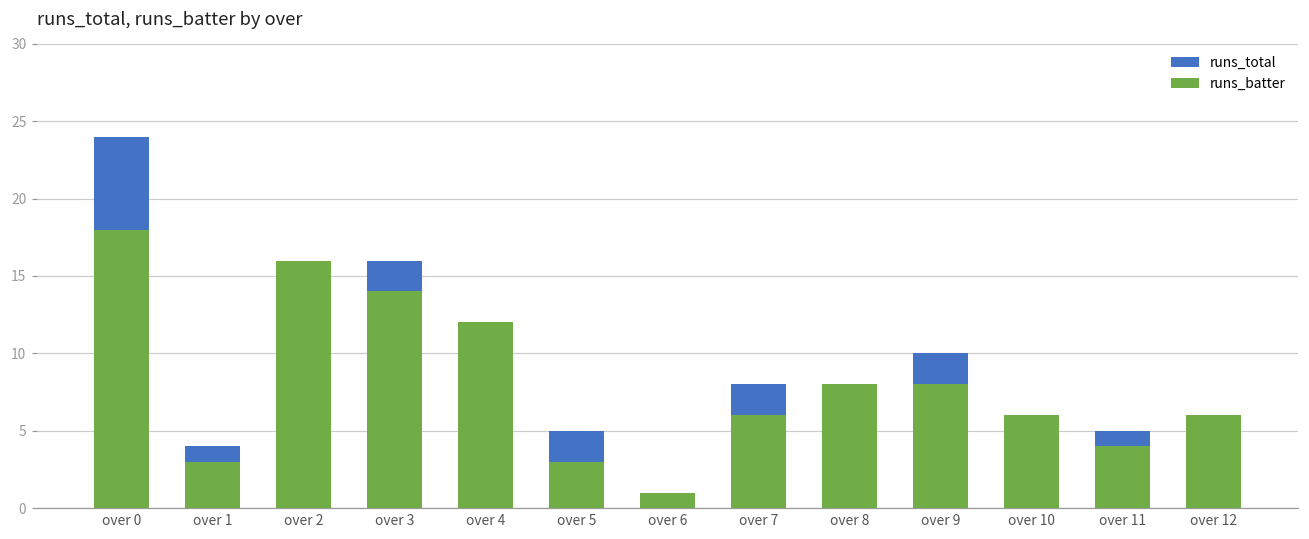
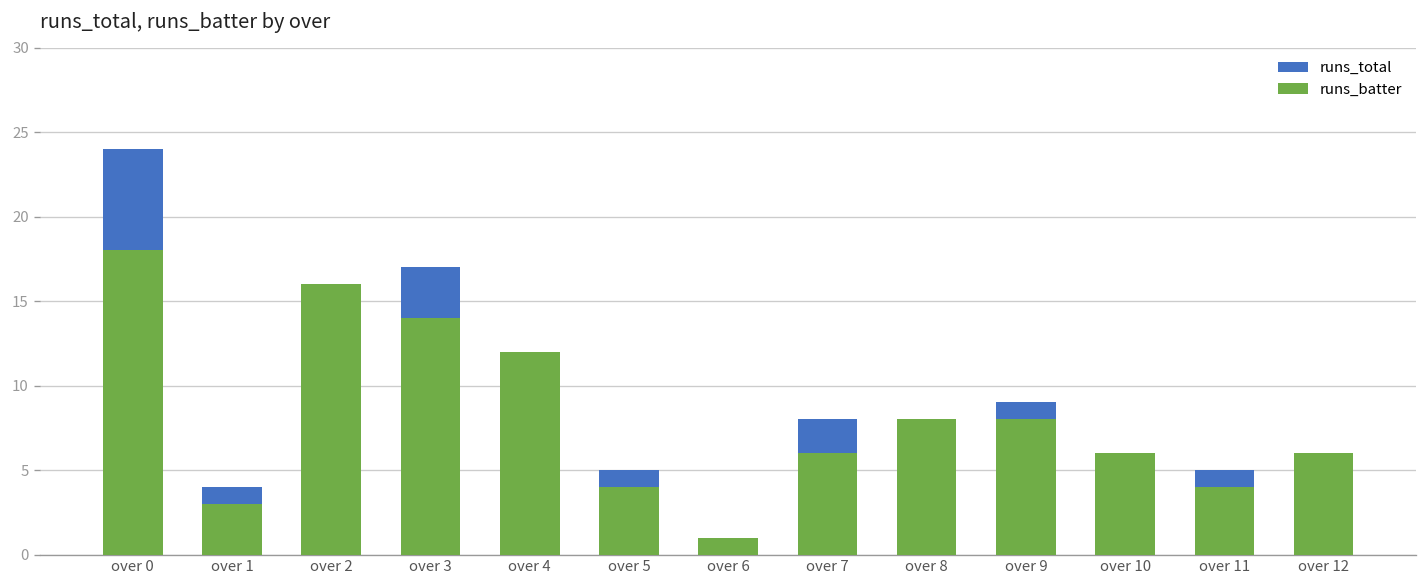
runs_total, over 3: 16 -> 17
runs_batter, over 5: 3 -> 4
runs_total, over 9: 10 -> 9
